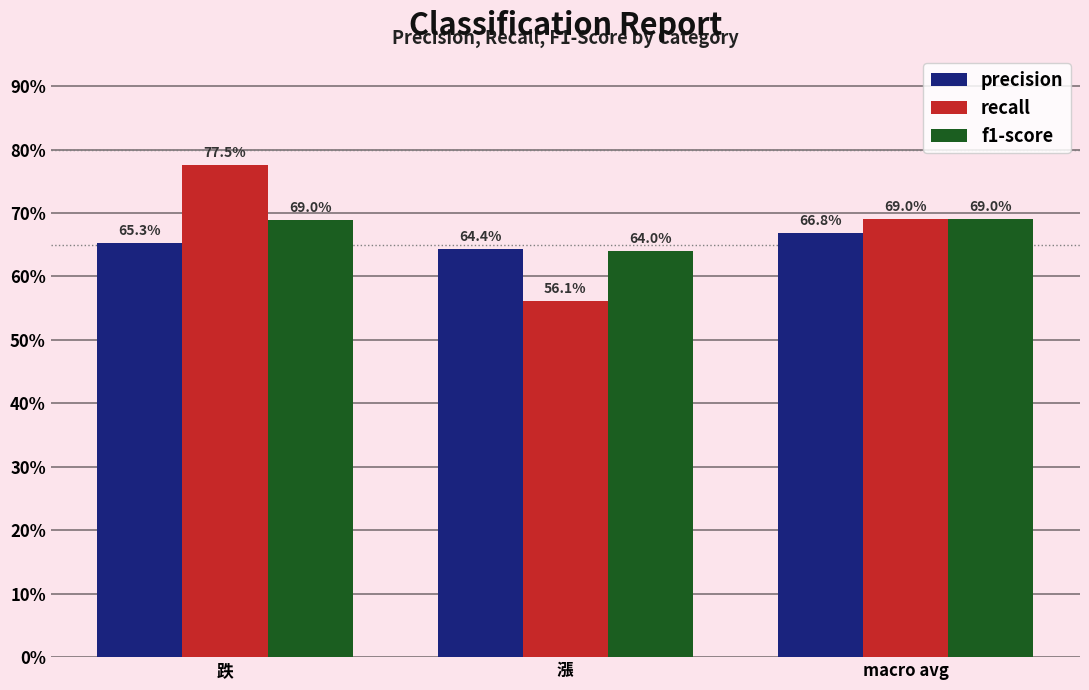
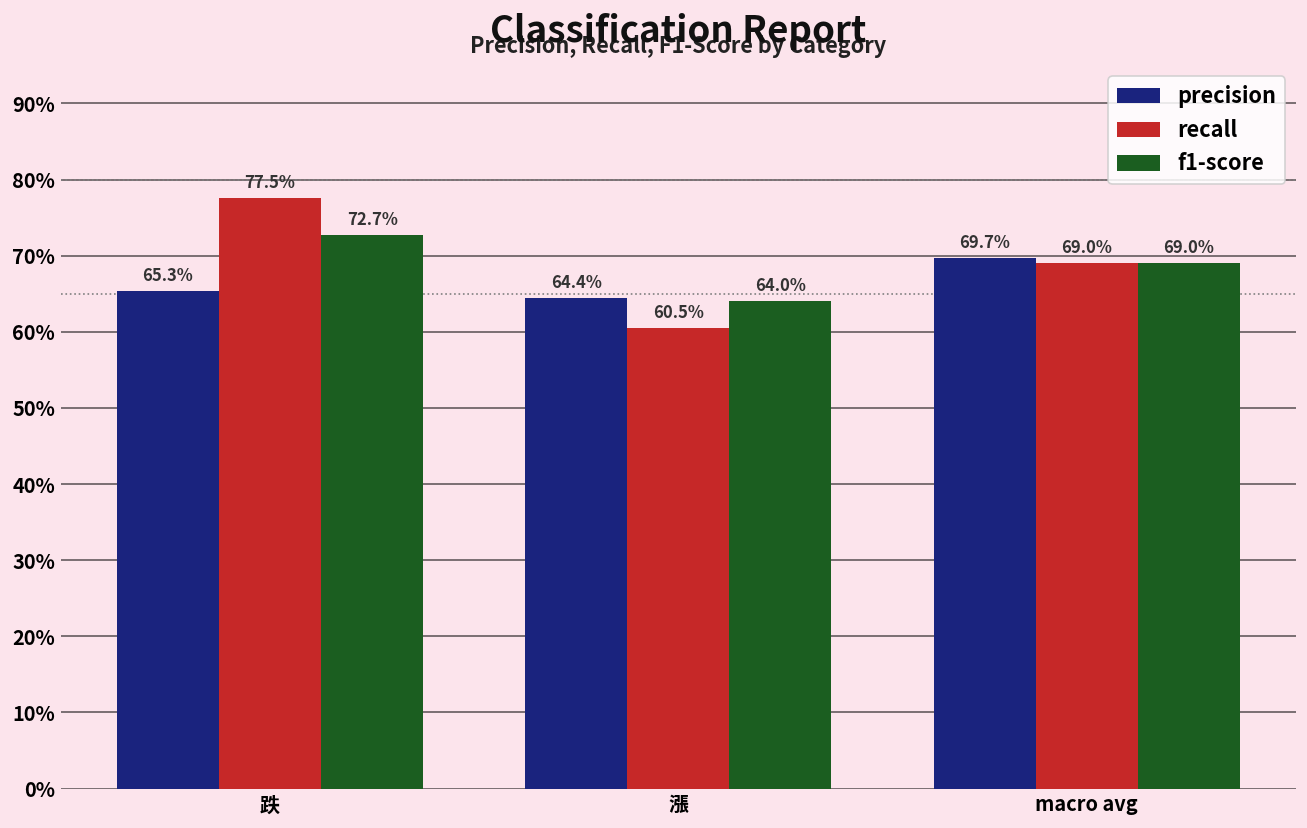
f1-score, 跌: 69.0% -> 72.7%
recall, 漲: 56.1% -> 60.5%
precision, macro avg: 66.8% -> 69.7%
